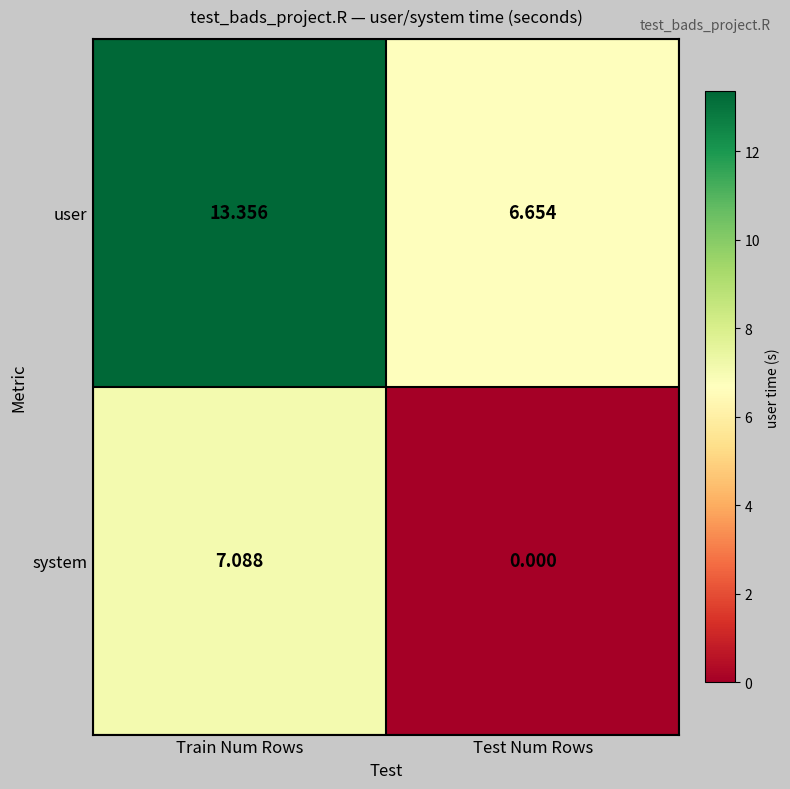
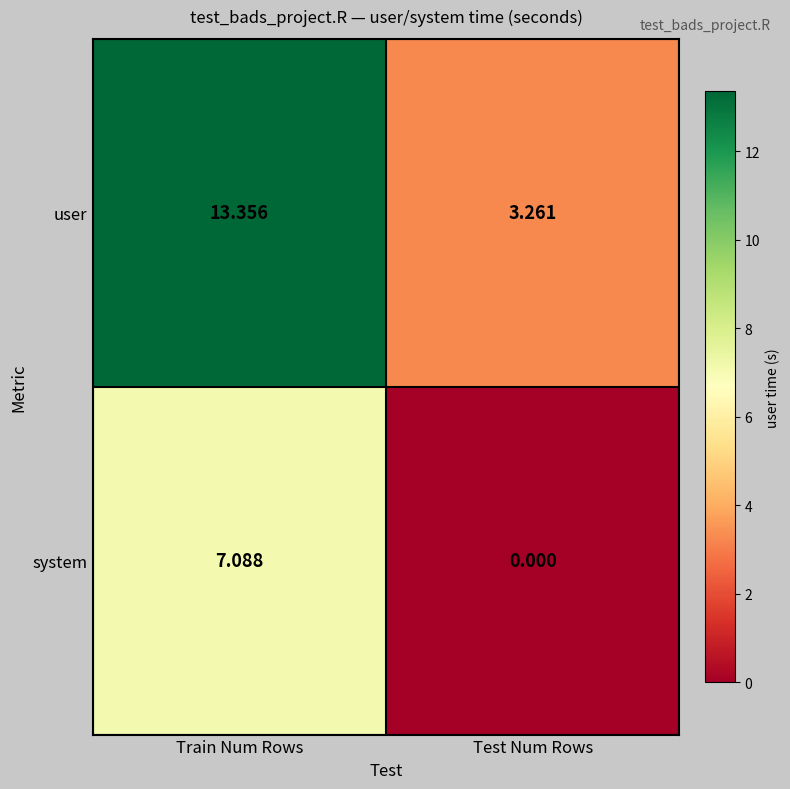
user, Test Num Rows: 6.654 -> 3.261
